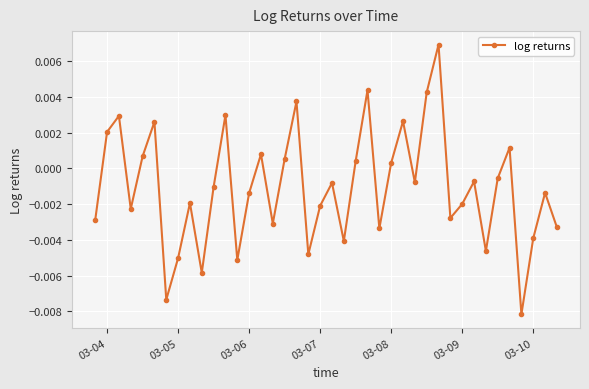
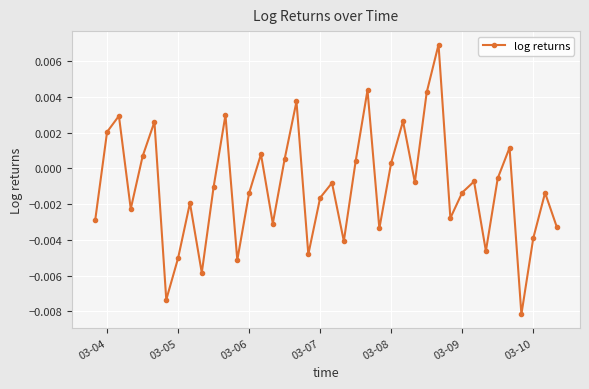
03-07: -0.0021 -> -0.0016
03-09: -0.0020 -> -0.0014
